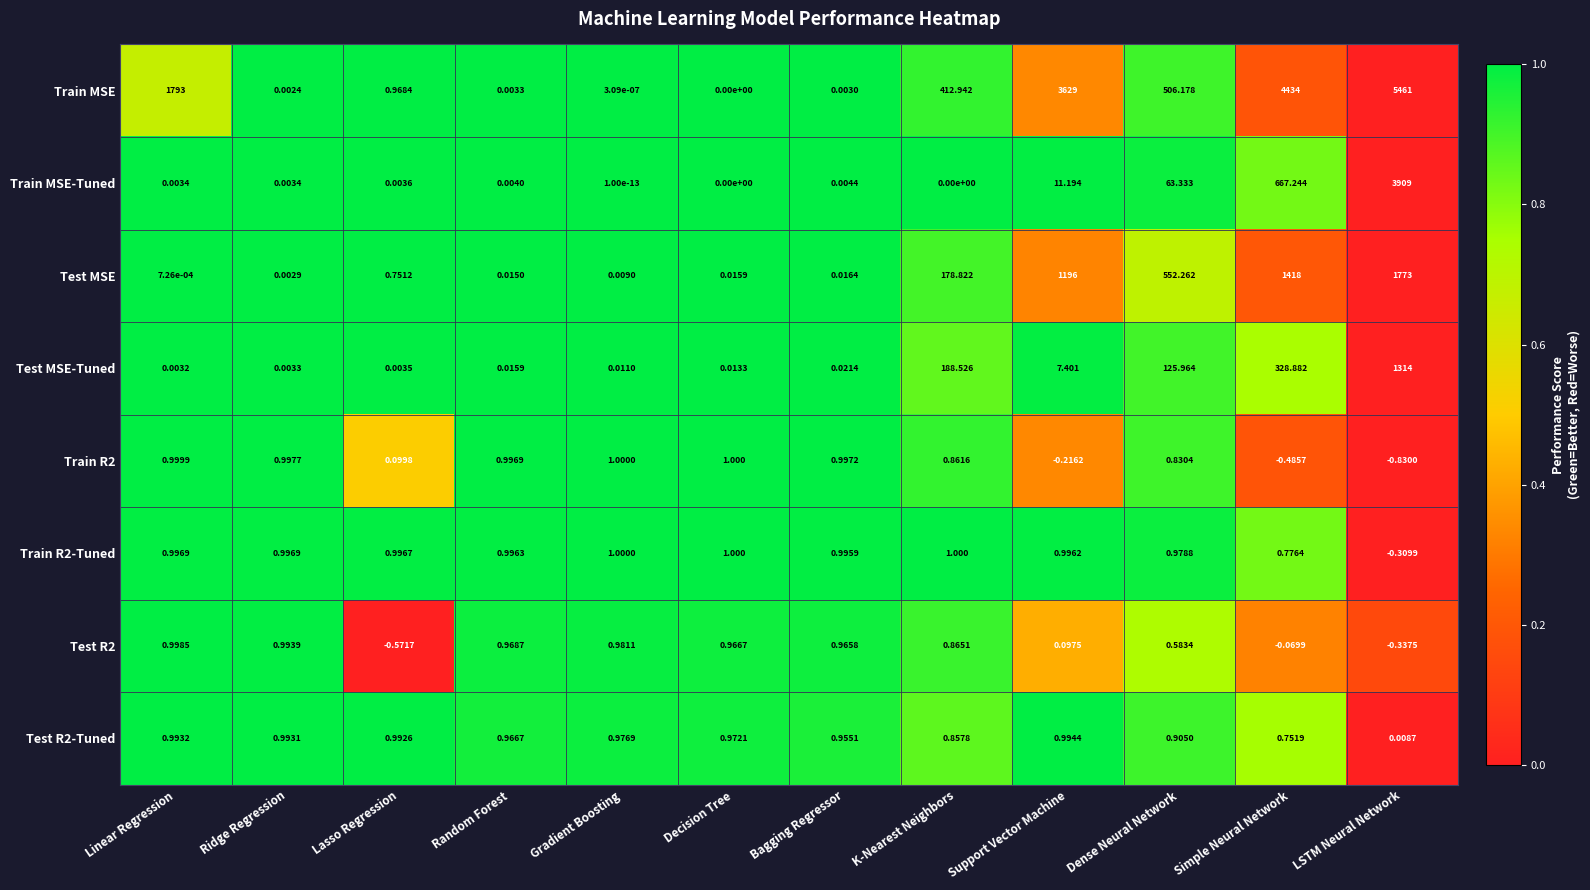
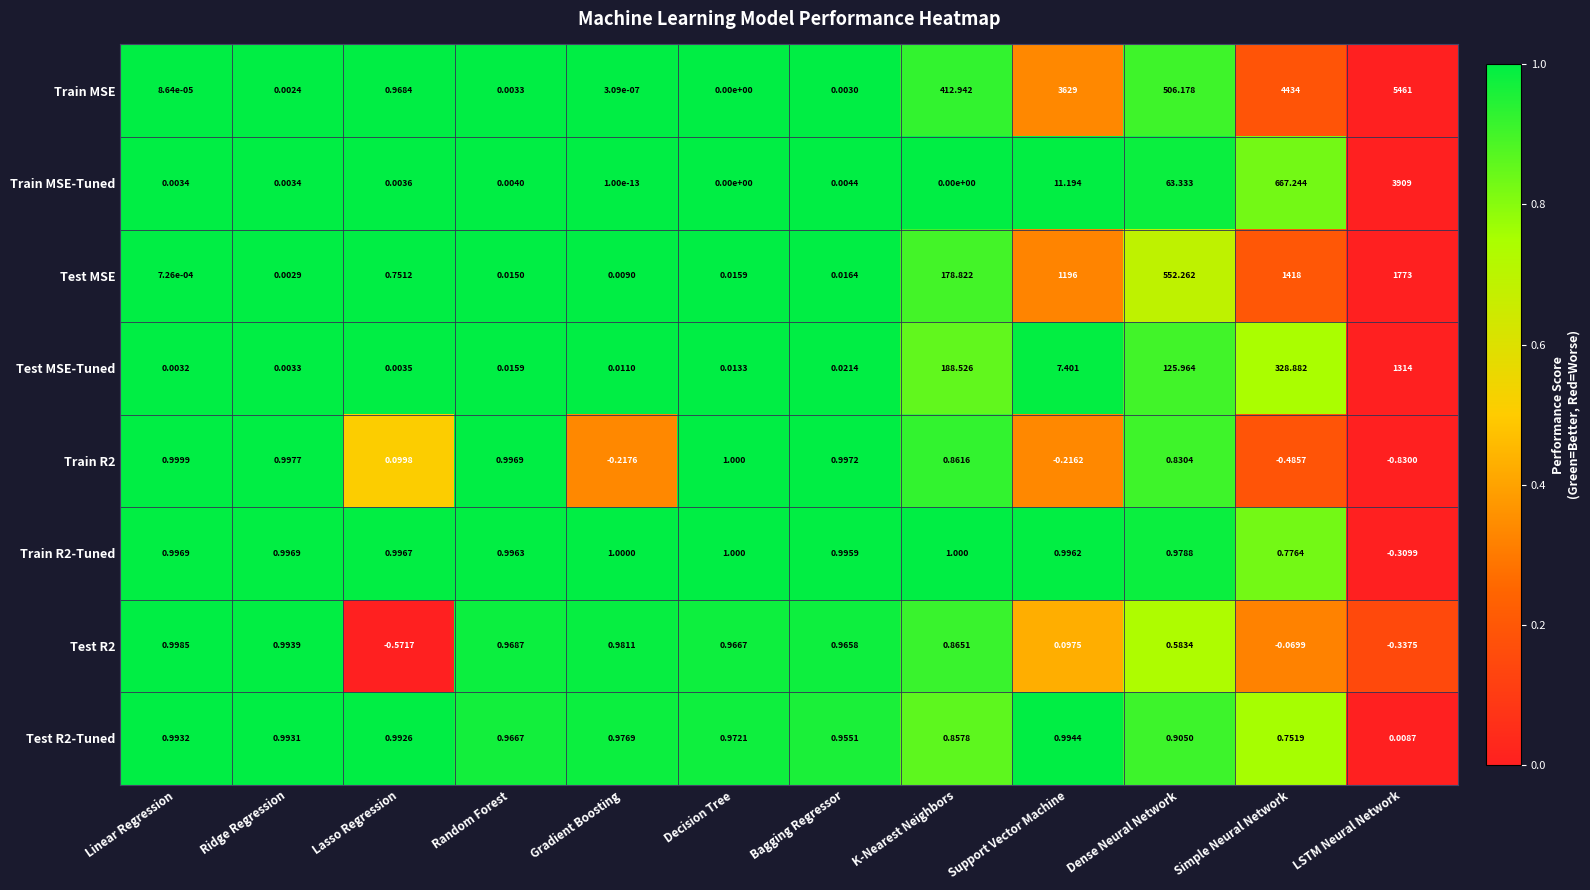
Train MSE, Linear Regression: 1793 -> 8.64e-05
Train R2, Gradient Boosting: 1.0000 -> -0.2176
